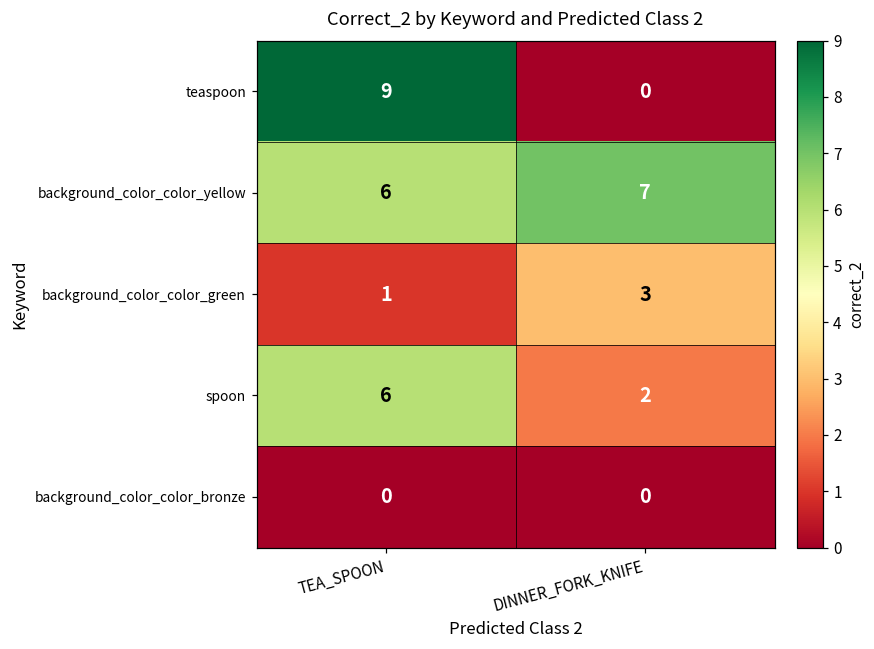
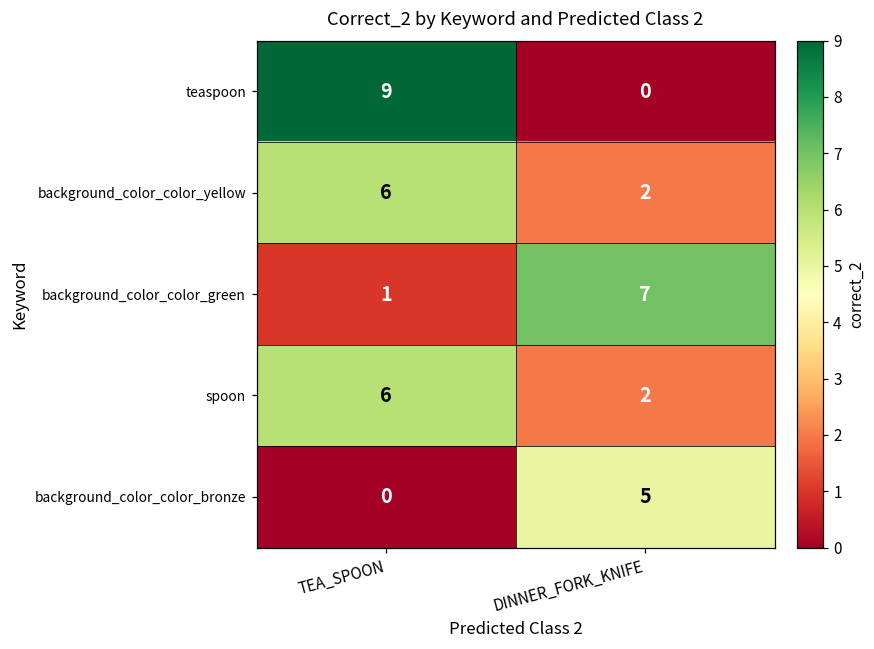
background_color_color_yellow, DINNER_FORK_KNIFE: 7 -> 2
background_color_color_green, DINNER_FORK_KNIFE: 3 -> 7
background_color_color_bronze, DINNER_FORK_KNIFE: 0 -> 5
